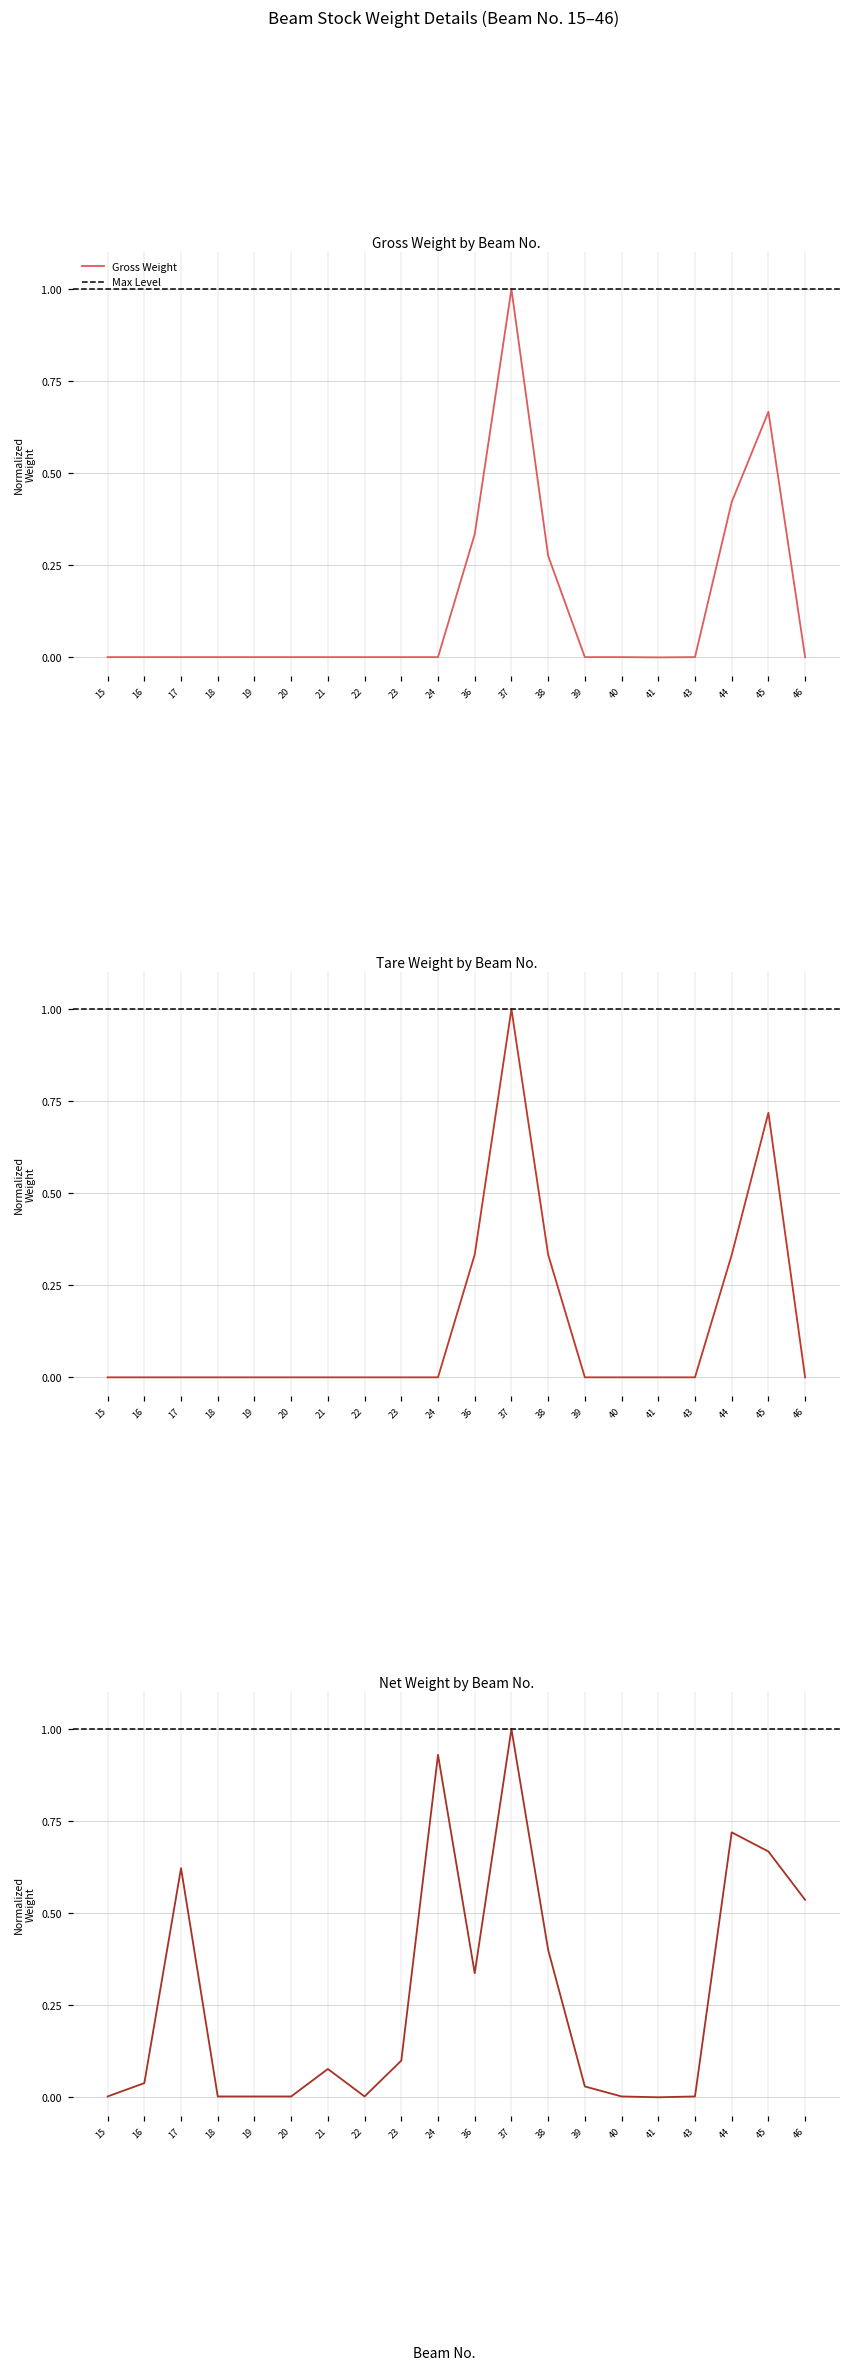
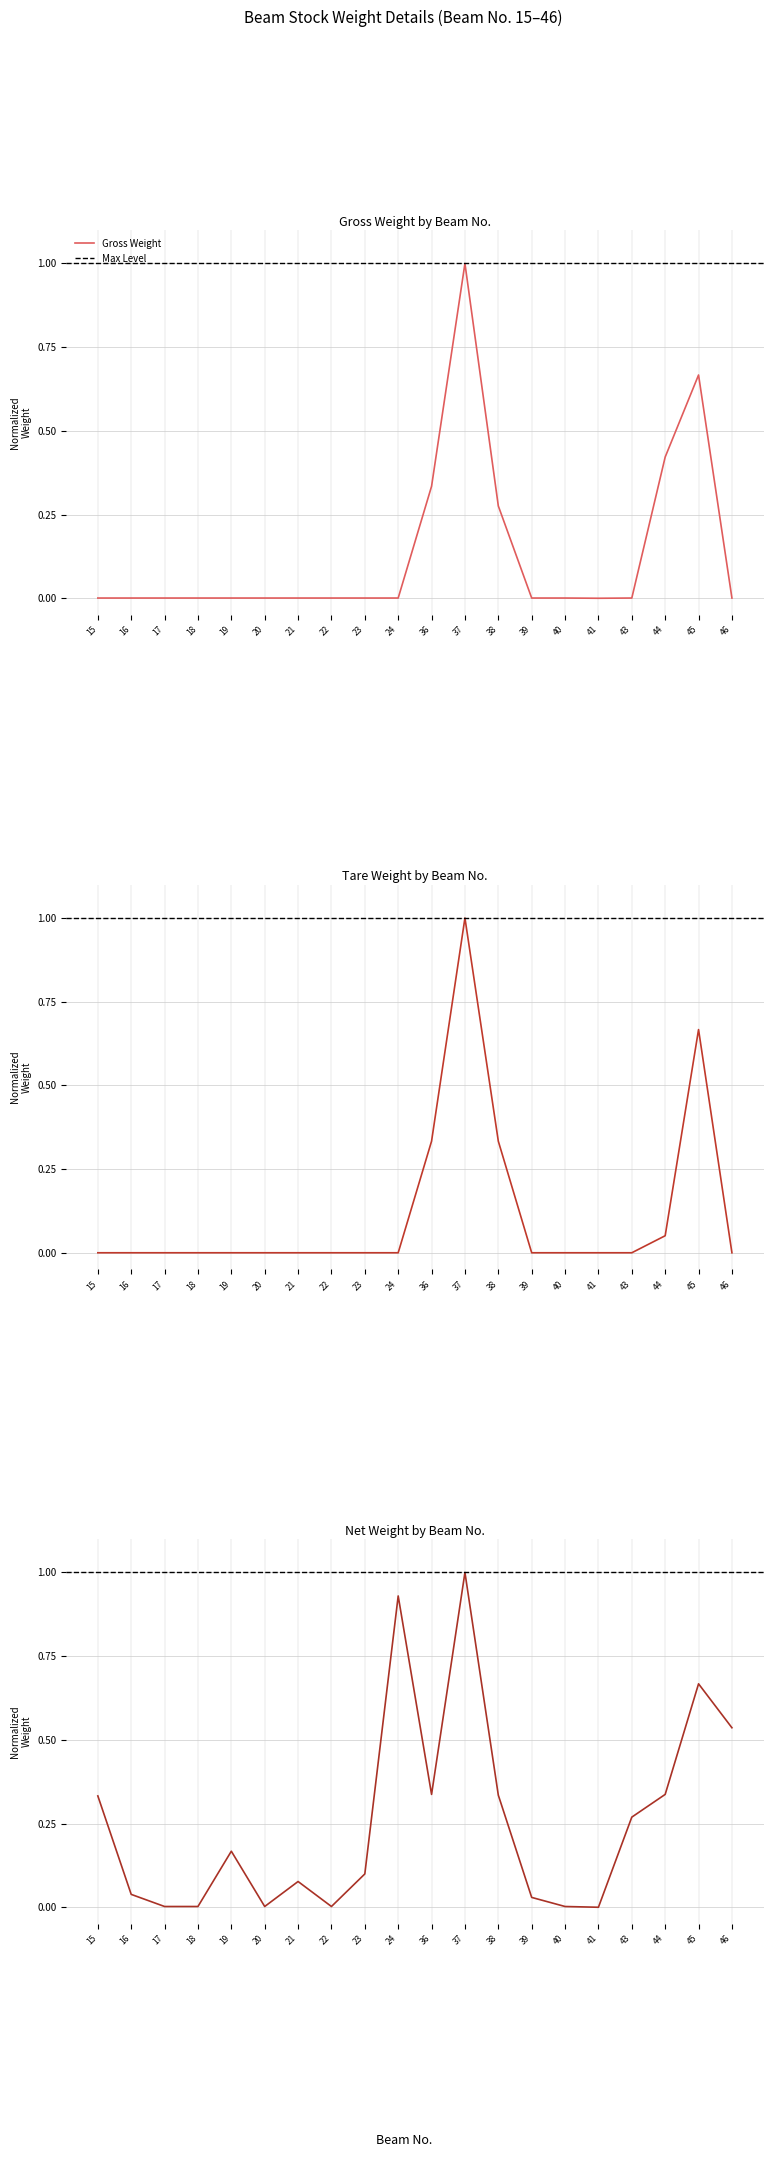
Tare Weight by Beam No., 44: 0.33 -> 0.05
Tare Weight by Beam No., 45: 0.72 -> 0.67
Net Weight by Beam No., 15: 0.00 -> 0.33
Net Weight by Beam No., 17: 0.62 -> 0.00
Net Weight by Beam No., 19: 0.00 -> 0.17
Net Weight by Beam No., 38: 0.40 -> 0.33
Net Weight by Beam No., 43: 0.00 -> 0.27
Net Weight by Beam No., 44: 0.72 -> 0.34
